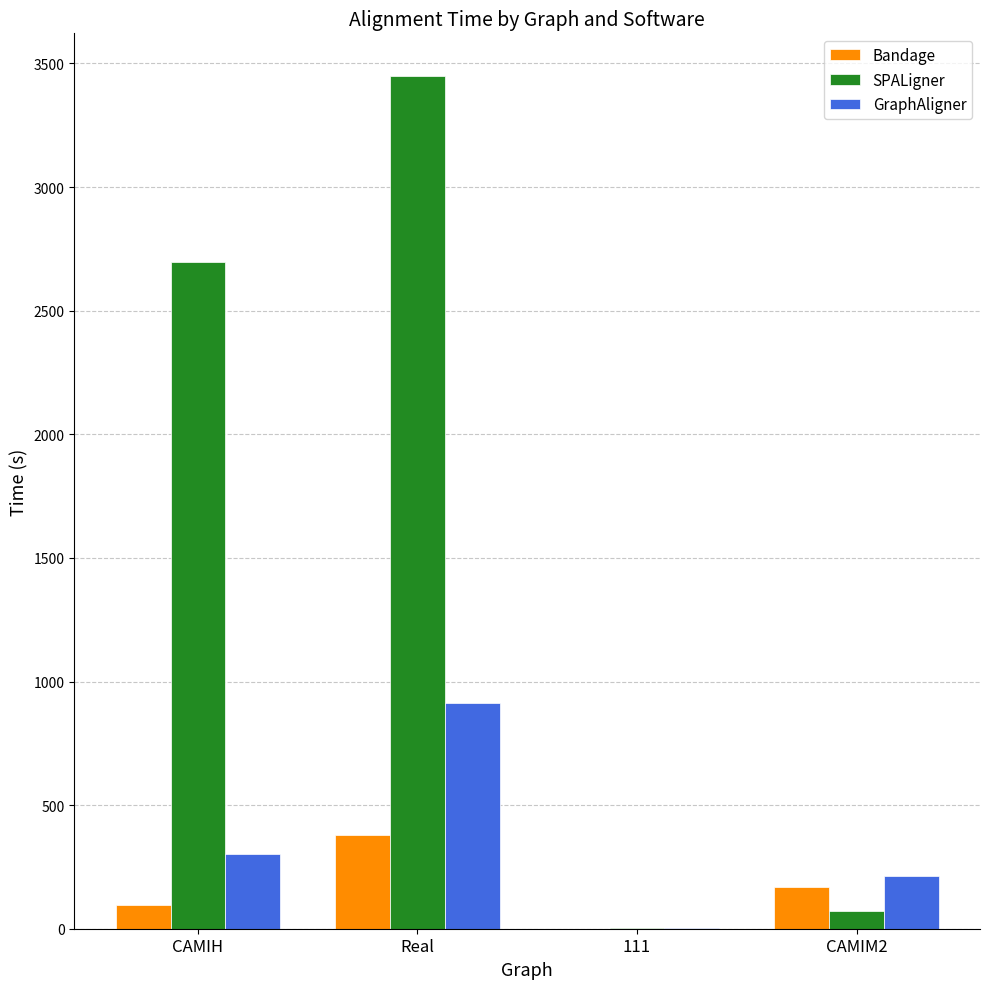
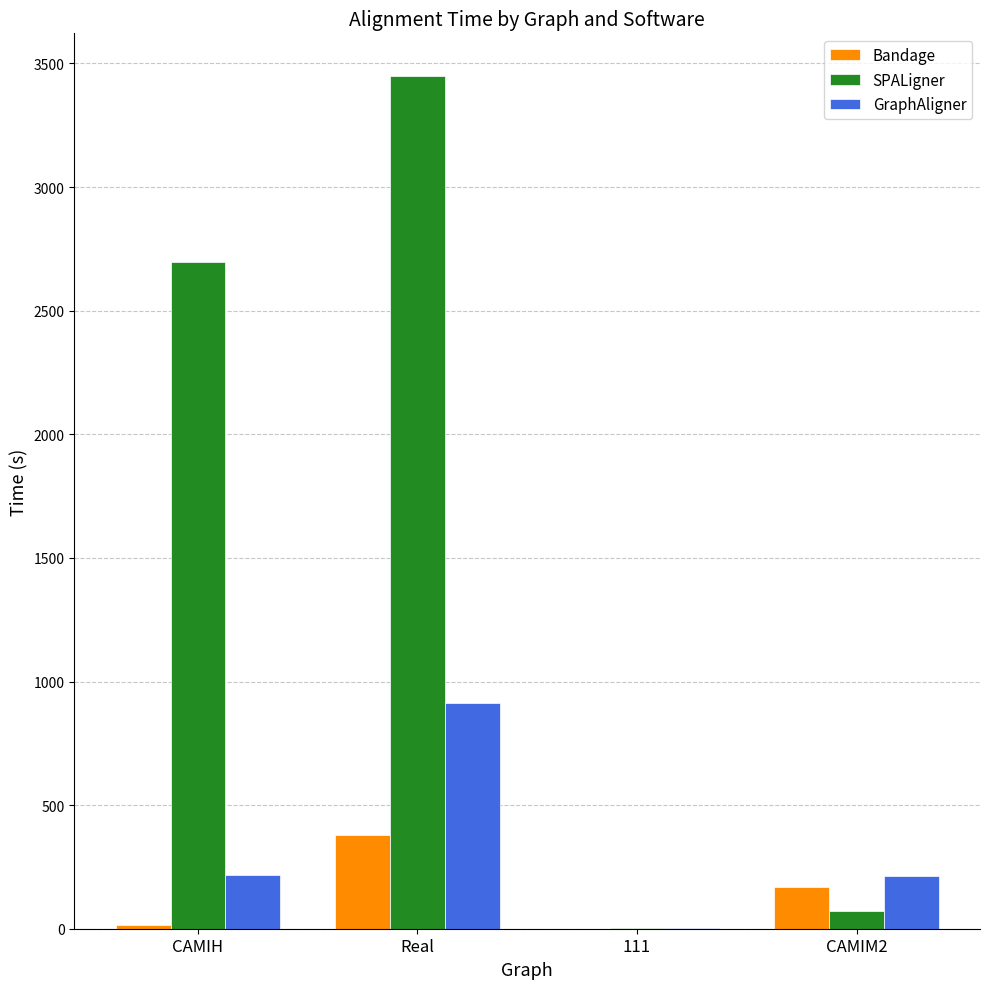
Bandage, CAMIH: 90 -> 20
GraphAligner, CAMIH: 300 -> 220
